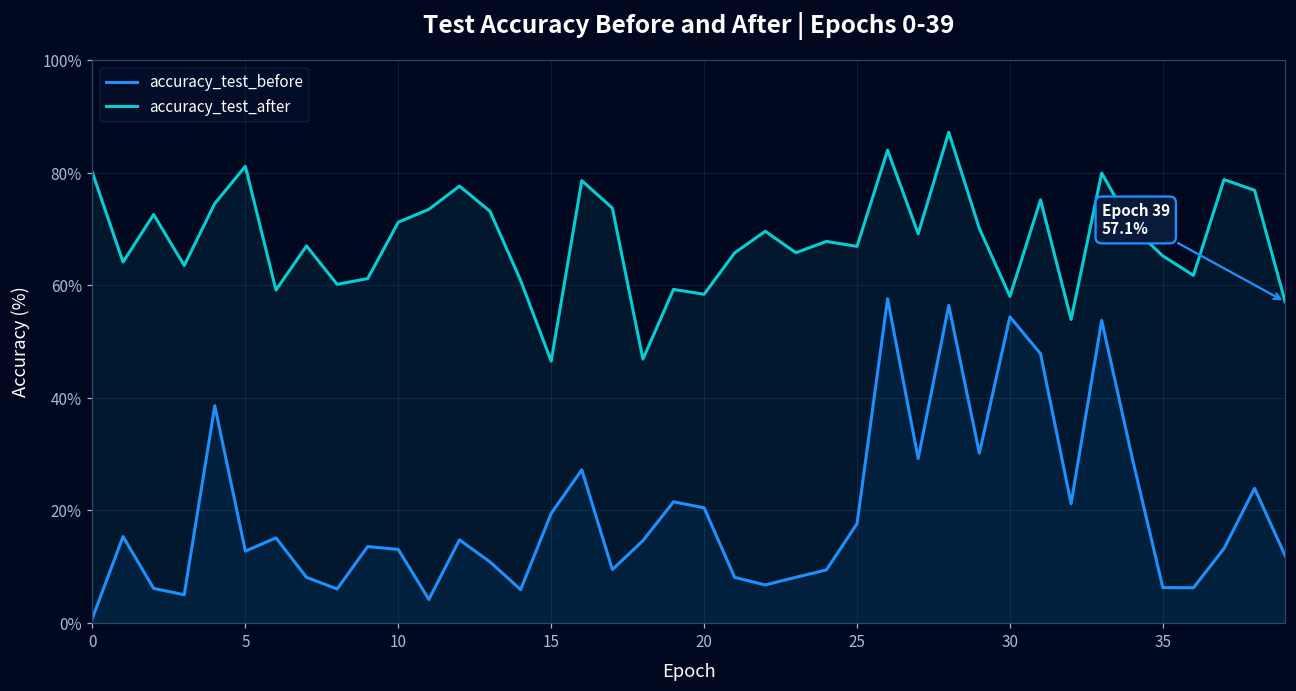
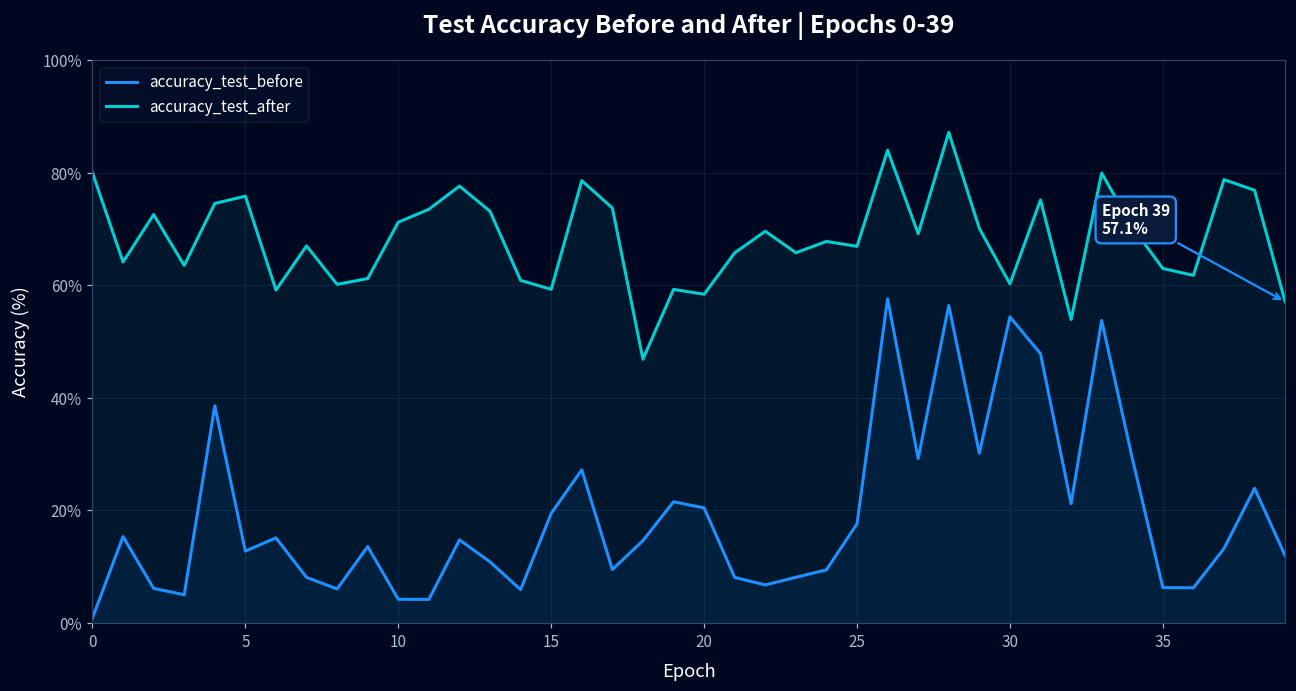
accuracy_test_after, 5: 81% -> 76%
accuracy_test_before, 10: 13% -> 4%
accuracy_test_after, 15: 47% -> 59%
accuracy_test_after, 30: 58% -> 60%
accuracy_test_after, 35: 65% -> 63%
